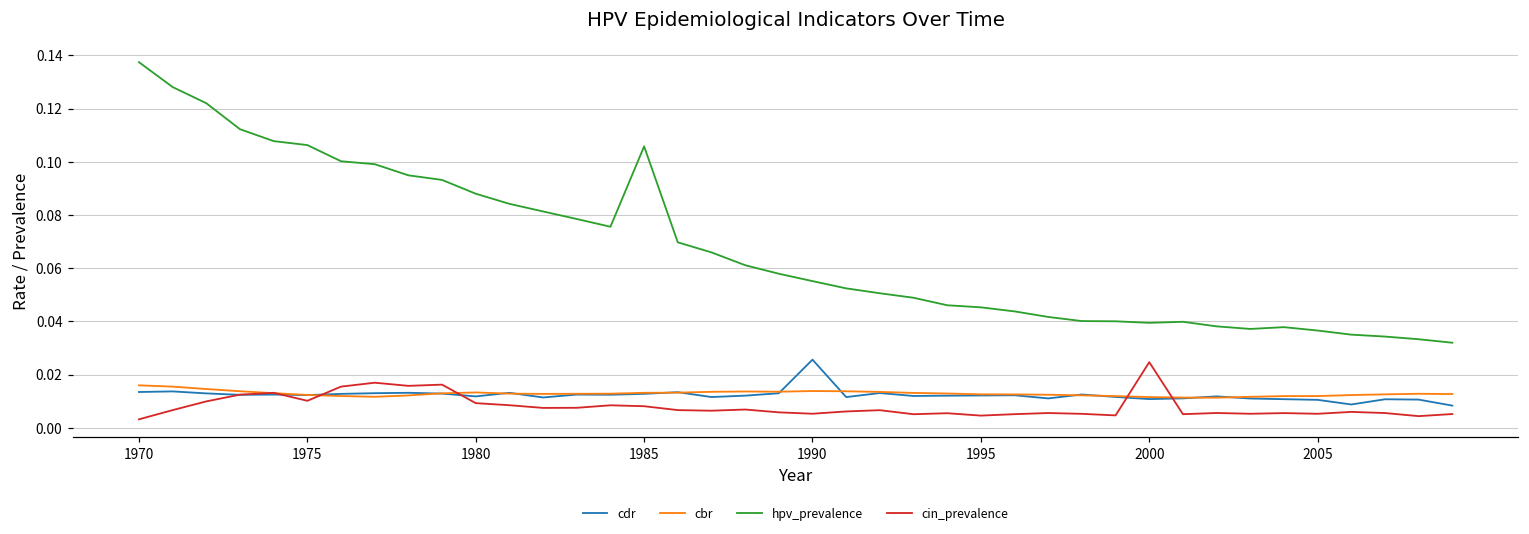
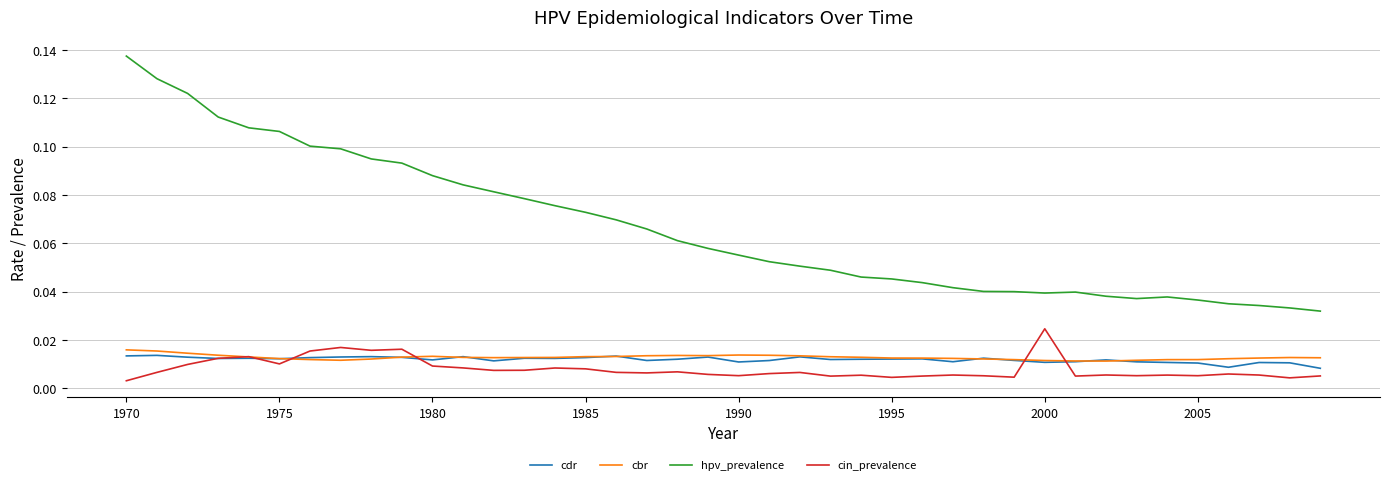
hpv_prevalence, 1985: 0.106 -> 0.073
cdr, 1990: 0.026 -> 0.011
